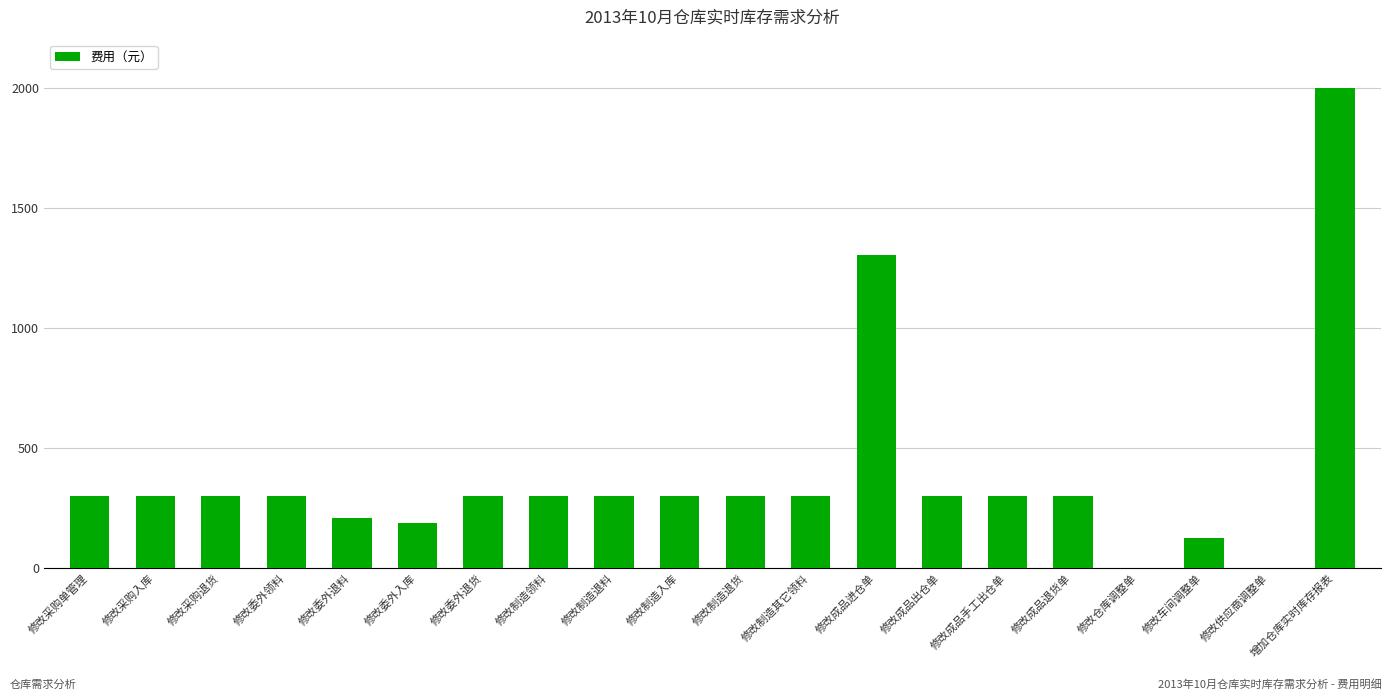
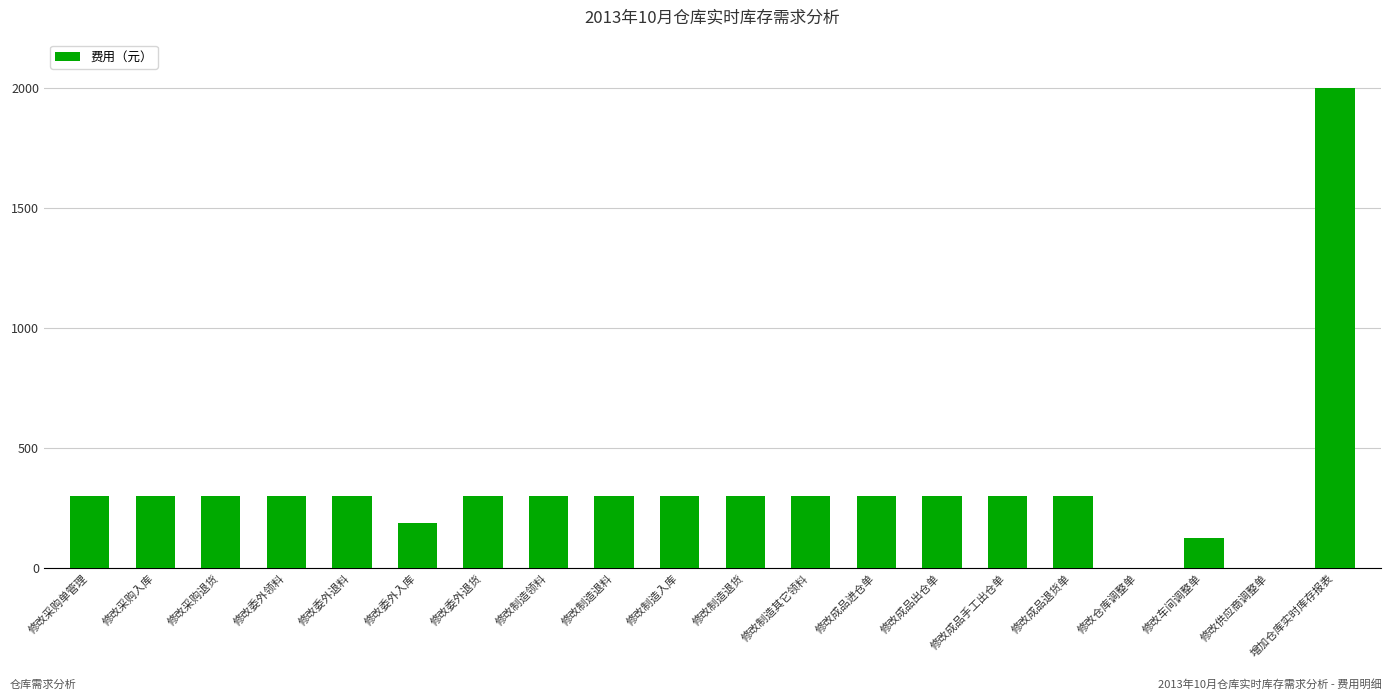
修改委外退料: 210 -> 300
修改成品进仓单: 1300 -> 300
